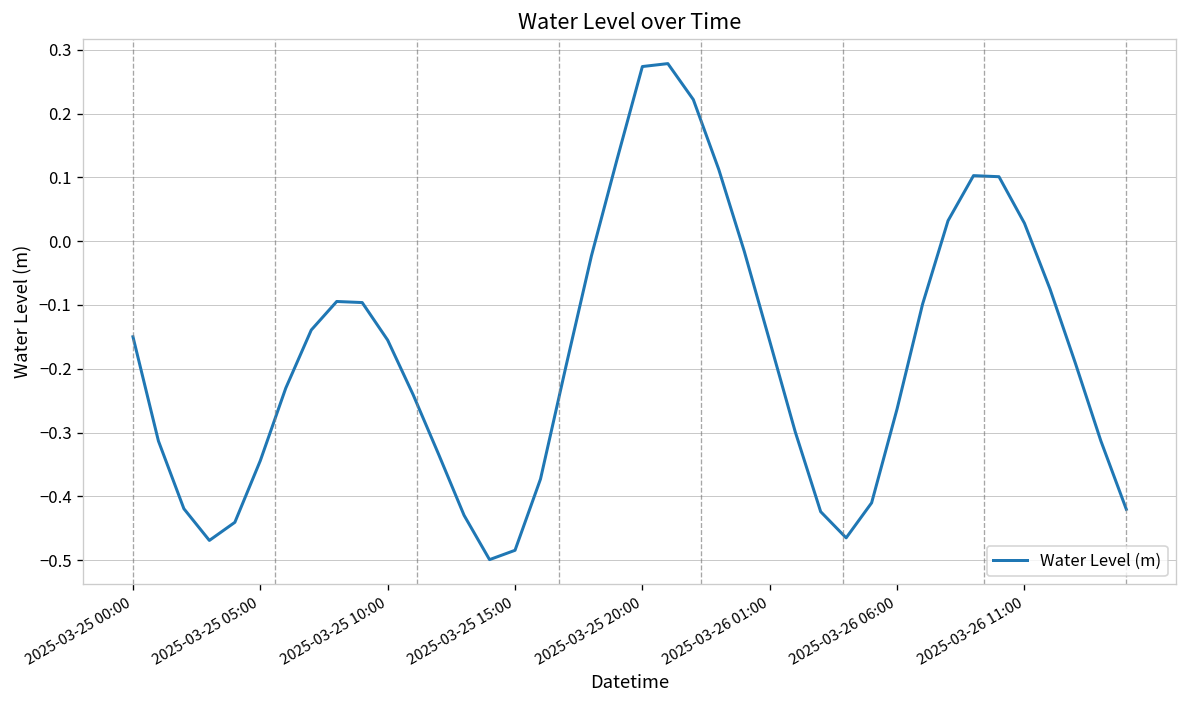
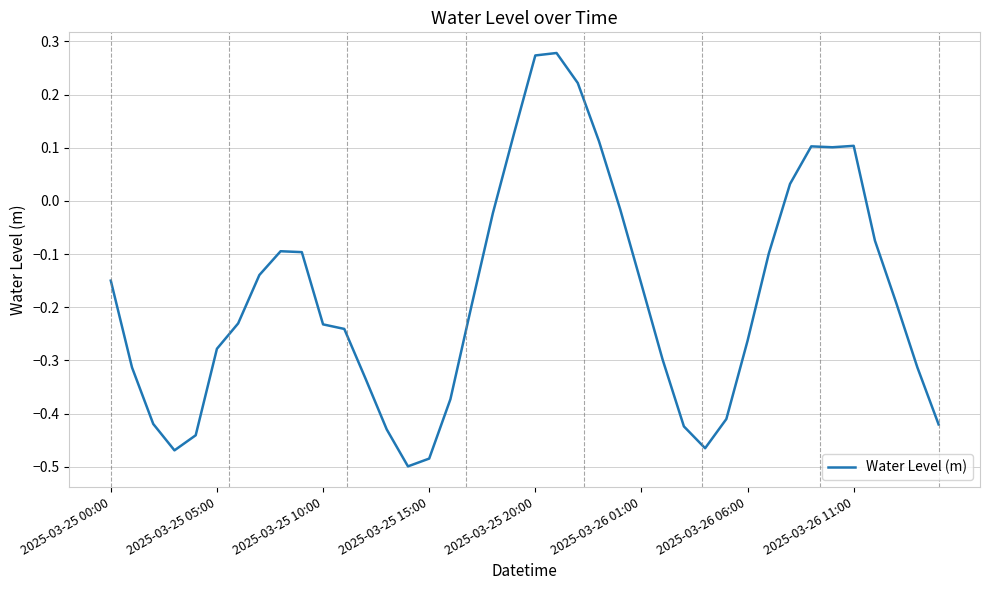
2025-03-25 05:00: -0.34 -> -0.28
2025-03-25 10:00: -0.16 -> -0.23
2025-03-26 11:00: 0.03 -> 0.10
